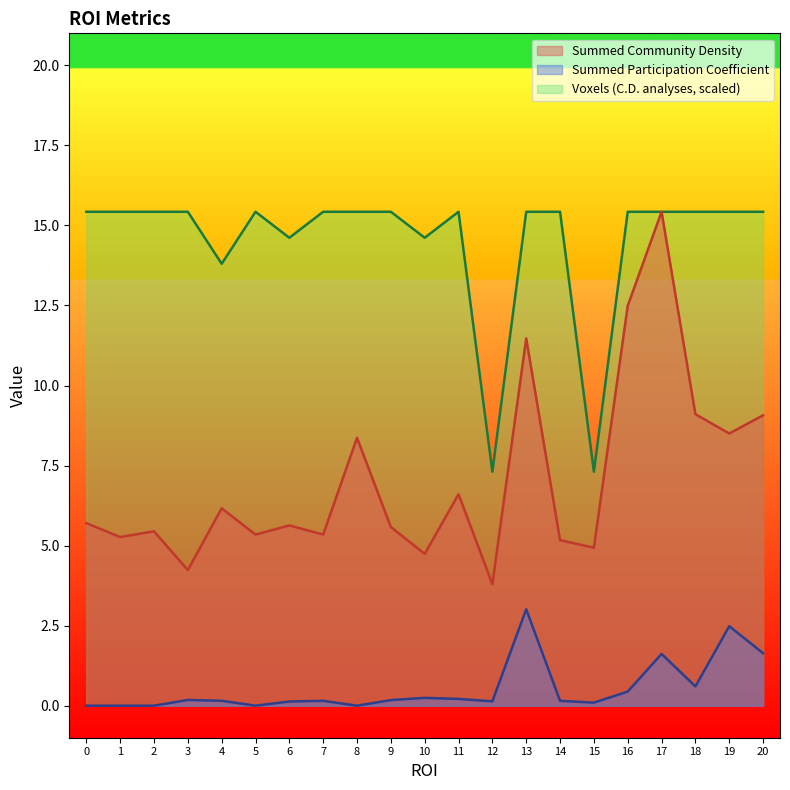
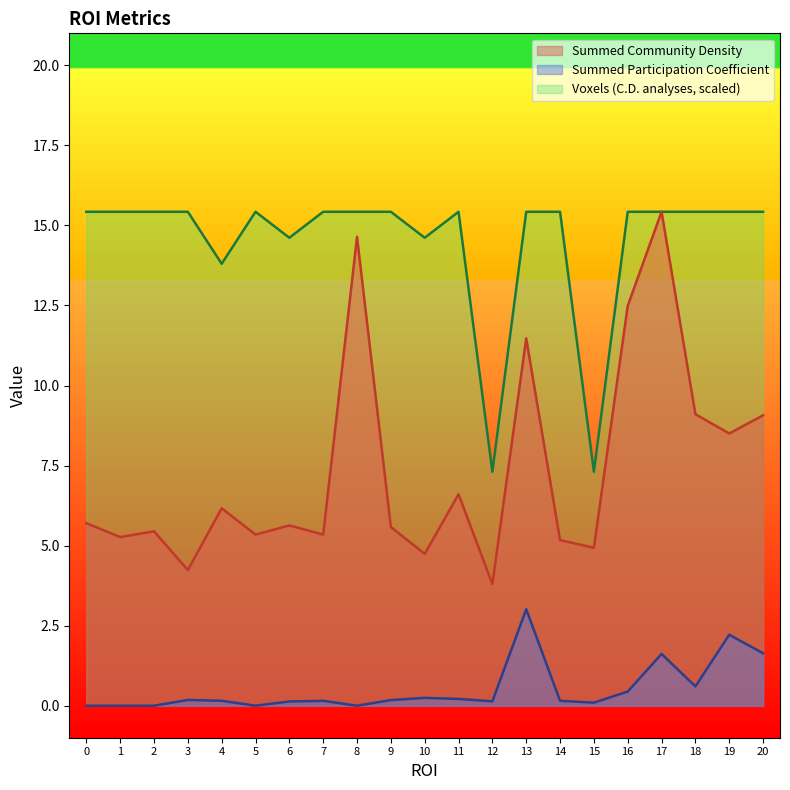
Summed Community Density, 8: 8.4 -> 14.6
Summed Participation Coefficient, 19: 2.5 -> 2.2
